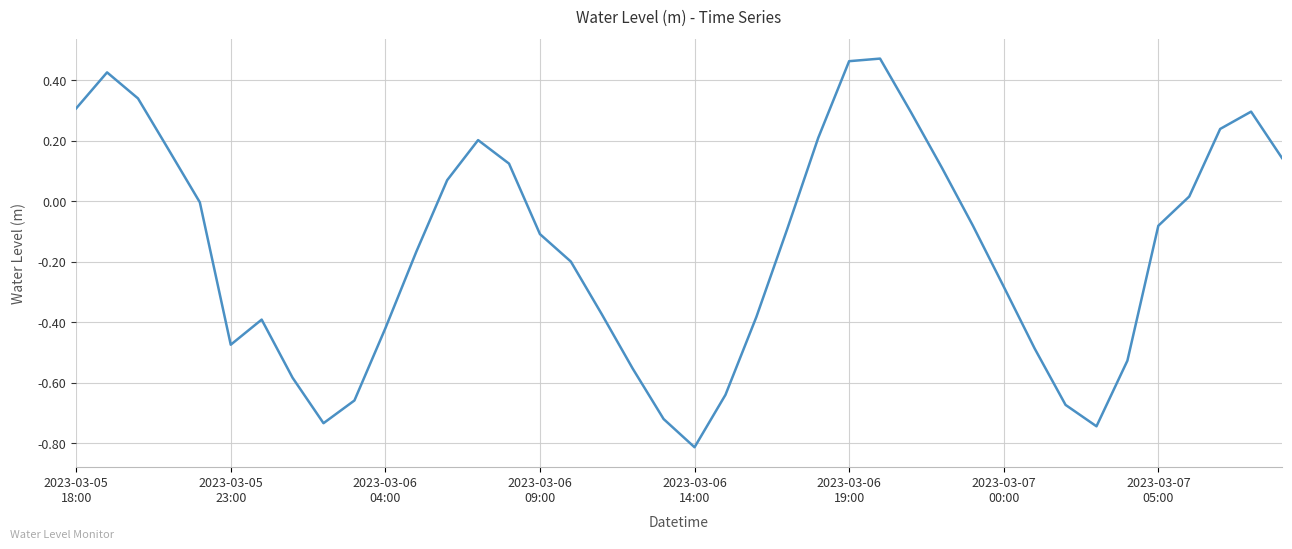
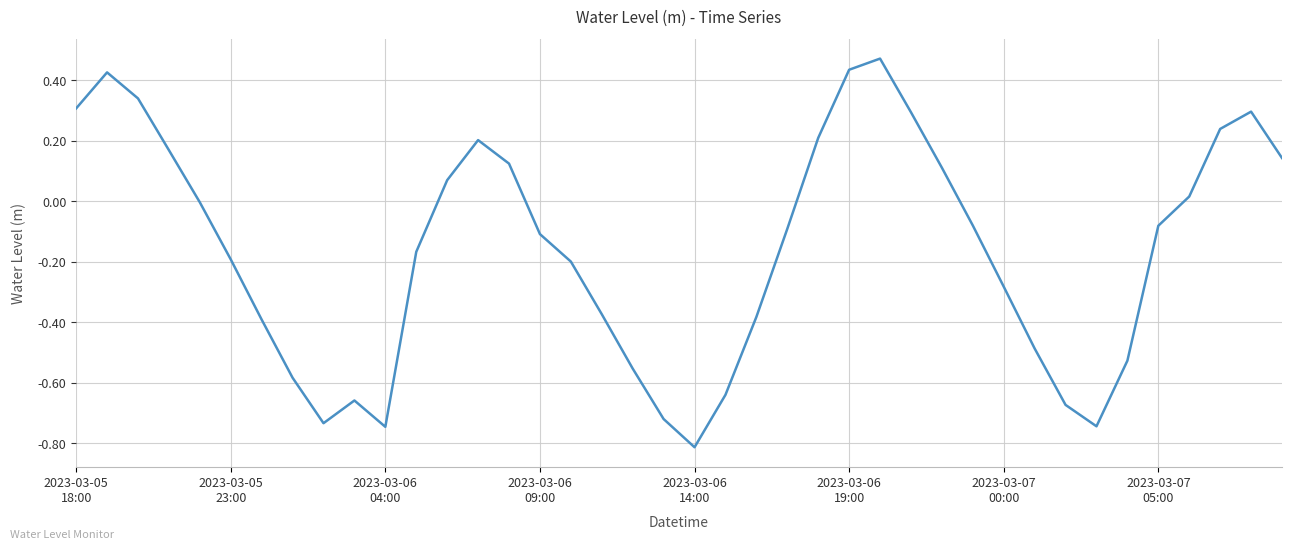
2023-03-05 23:00: -0.47 -> -0.19
2023-03-06 04:00: -0.42 -> -0.75
2023-03-06 19:00: 0.46 -> 0.44
